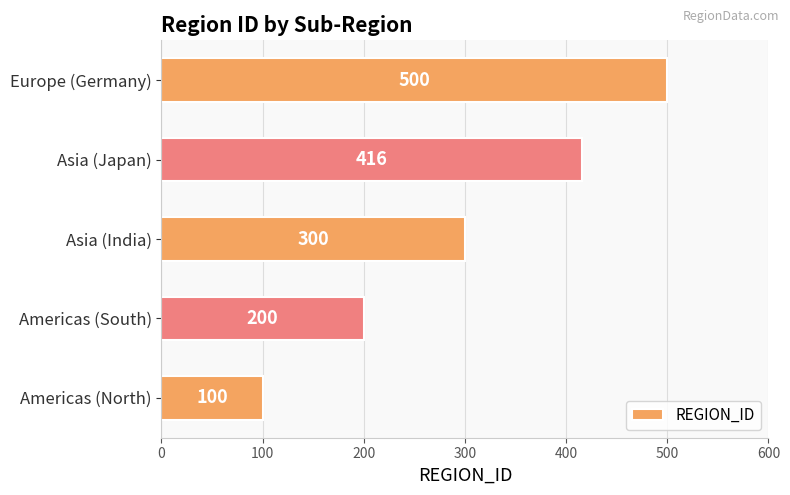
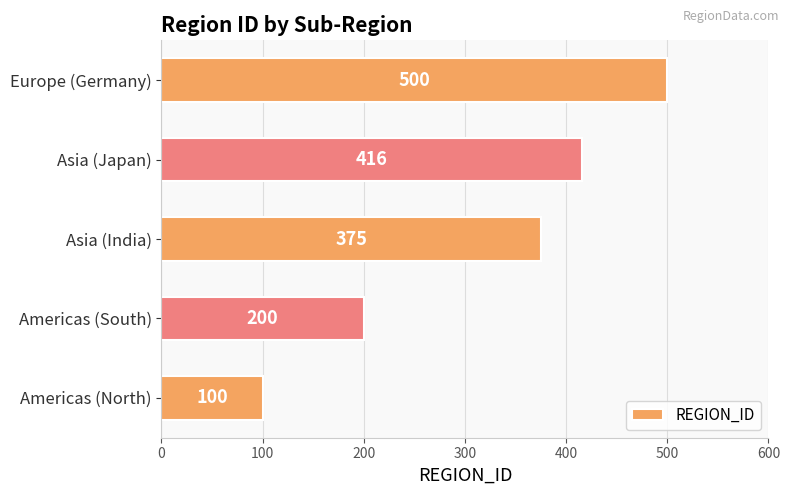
Asia (India): 300 -> 375
